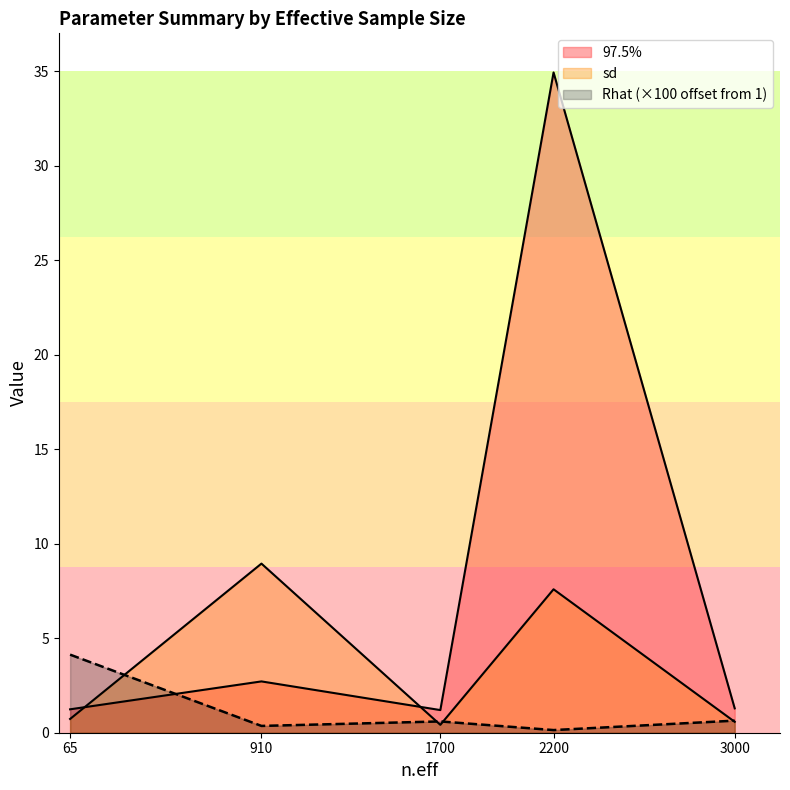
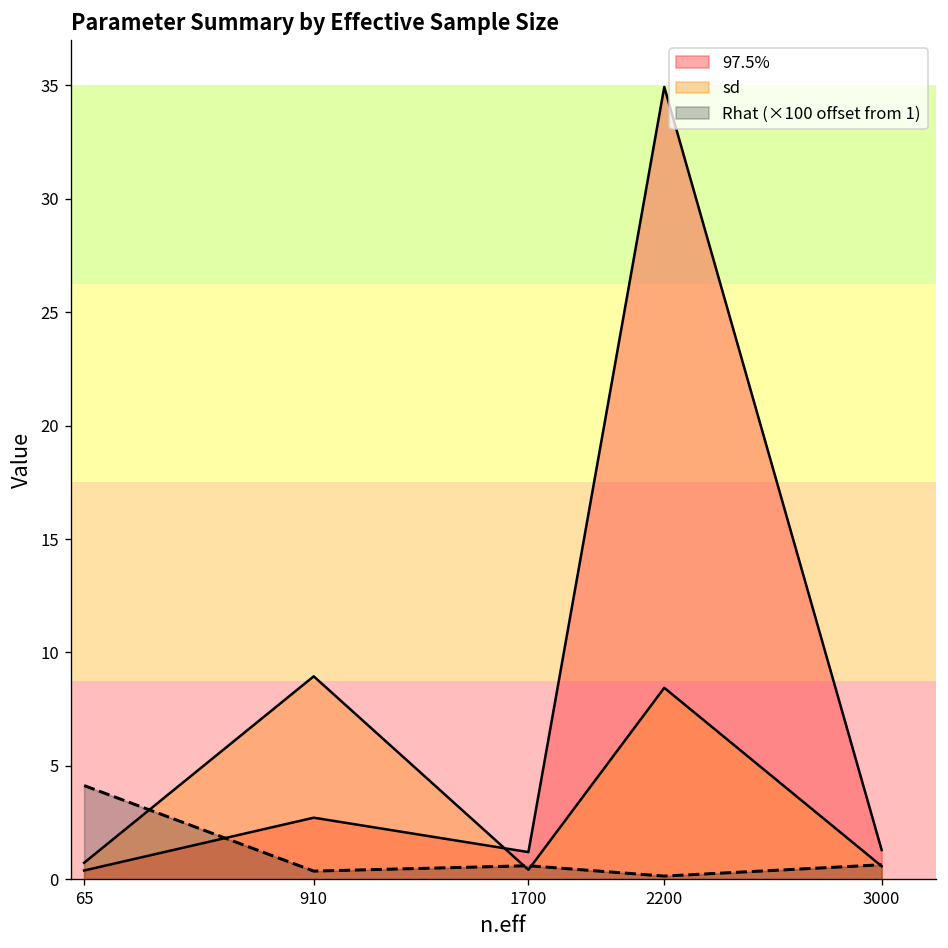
97.5%, 65: 1.2 -> 0.4
sd, 2200: 7.6 -> 8.4
